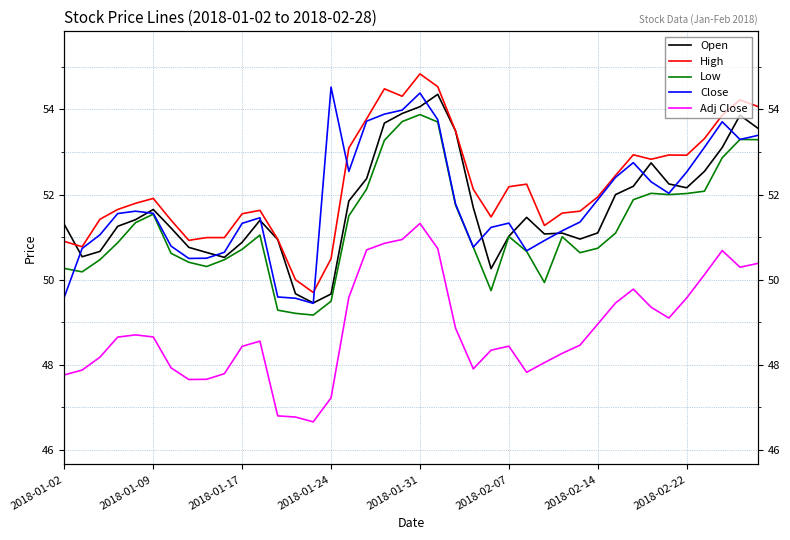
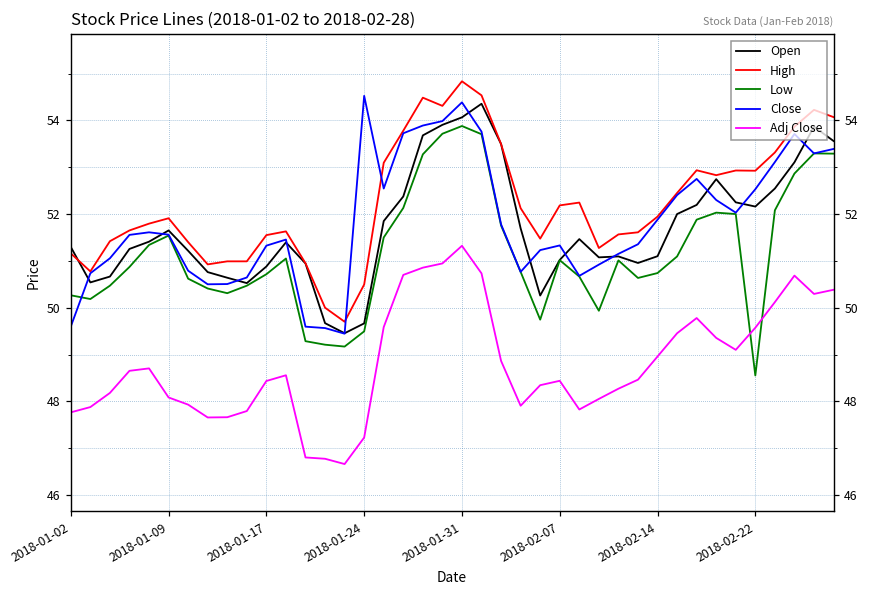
High, 2018-01-02: 50.9 -> 51.2
Adj Close, 2018-01-09: 48.7 -> 48.1
Low, 2018-02-22: 52.0 -> 48.6
